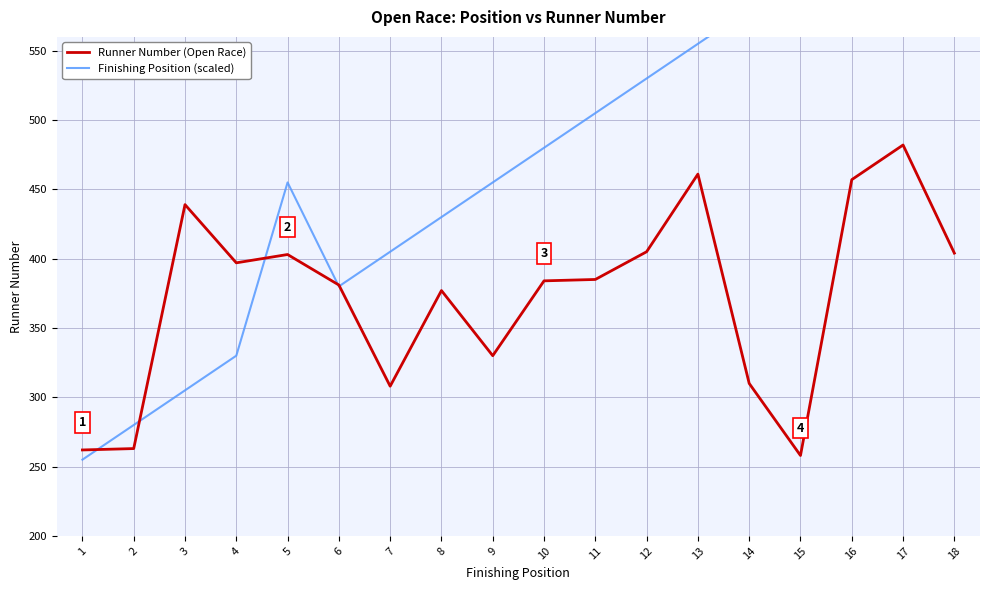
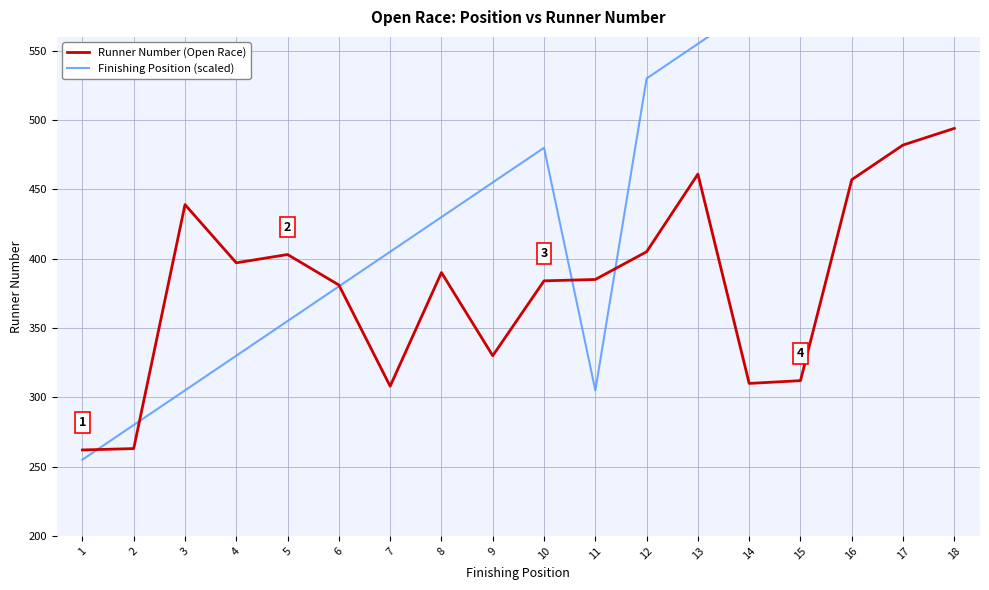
Finishing Position (scaled), 5: 455 -> 355
Runner Number (Open Race), 8: 377 -> 390
Finishing Position (scaled), 11: 505 -> 305
Runner Number (Open Race), 15: 258 -> 312
Runner Number (Open Race), 18: 404 -> 494
